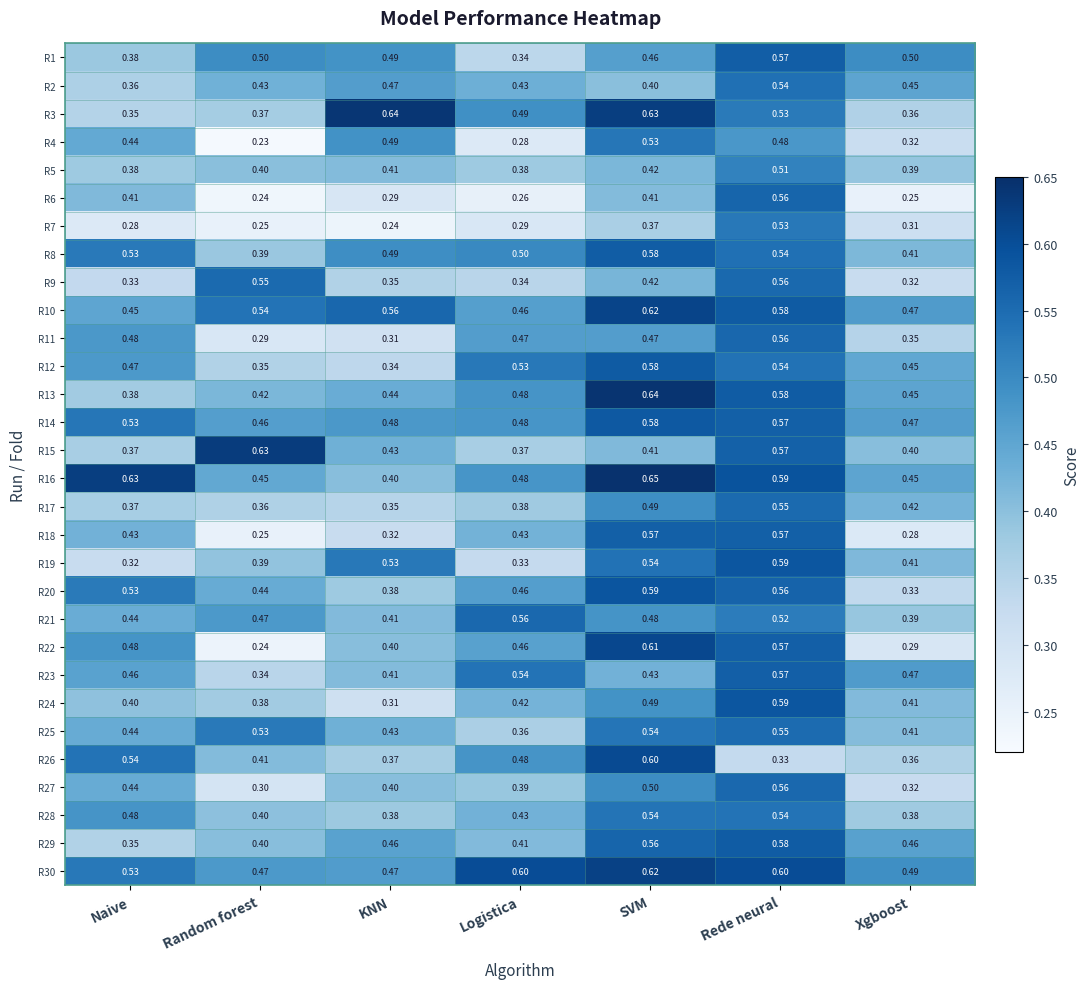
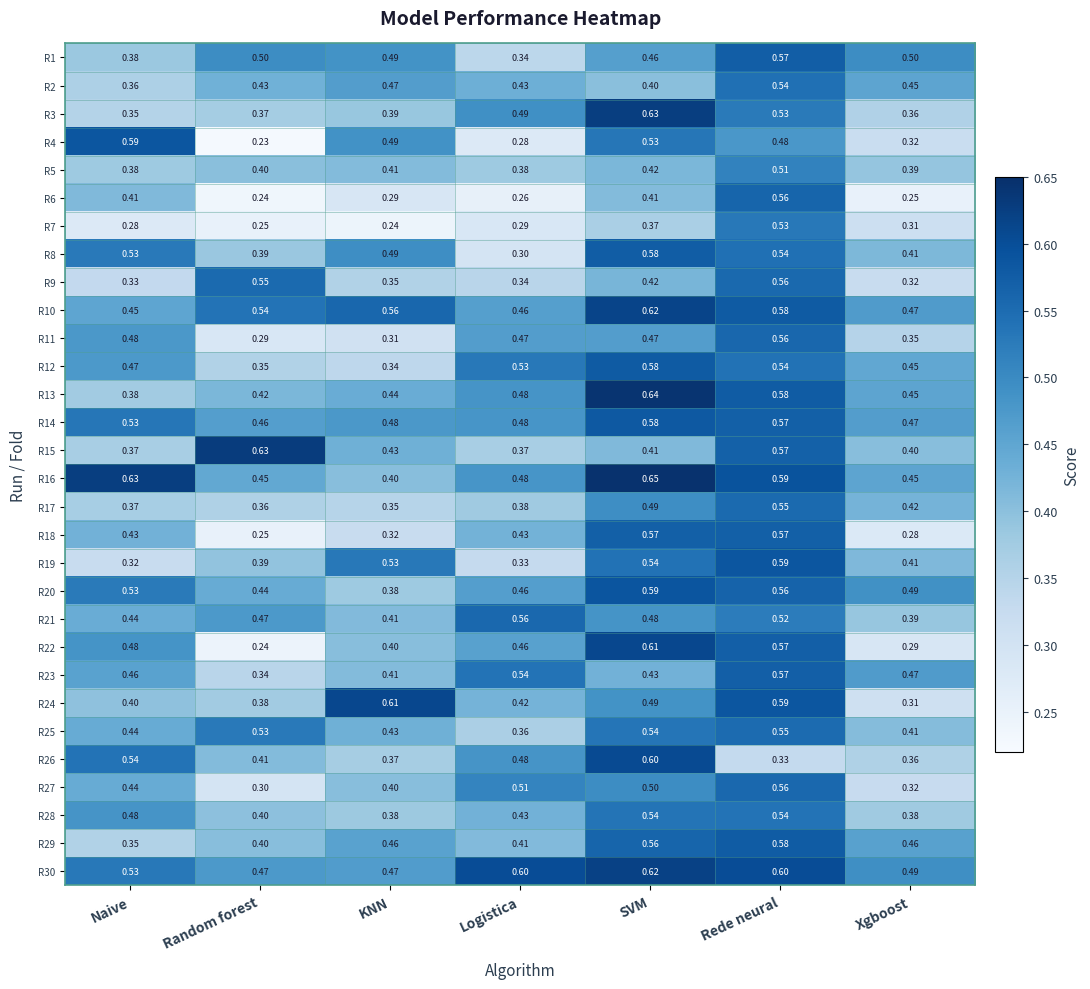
R3, KNN: 0.64 -> 0.39
R4, Naive: 0.44 -> 0.59
R8, Logistica: 0.50 -> 0.30
R20, Xgboost: 0.33 -> 0.49
R24, KNN: 0.31 -> 0.61
R24, Xgboost: 0.41 -> 0.31
R27, Logistica: 0.39 -> 0.51
